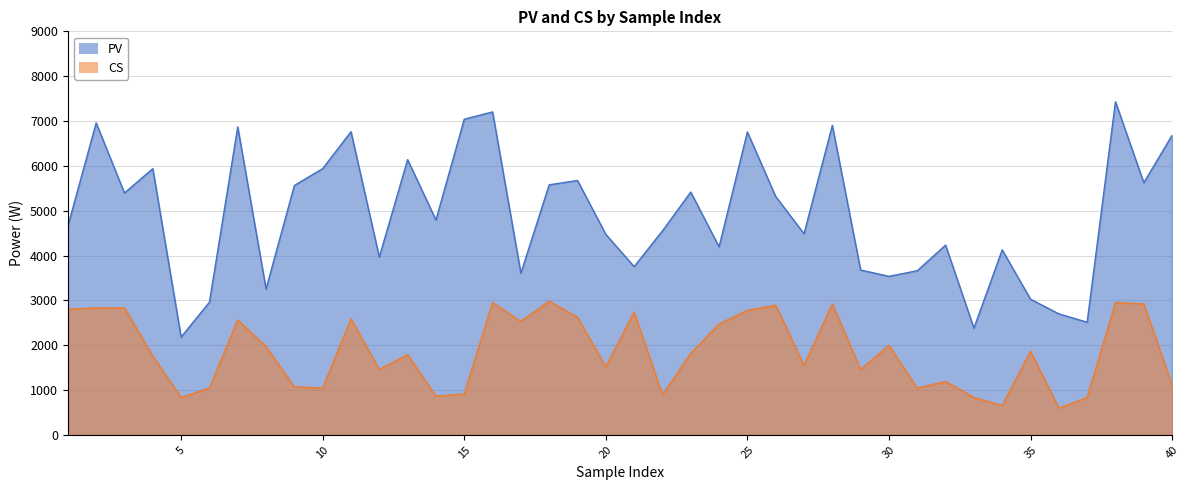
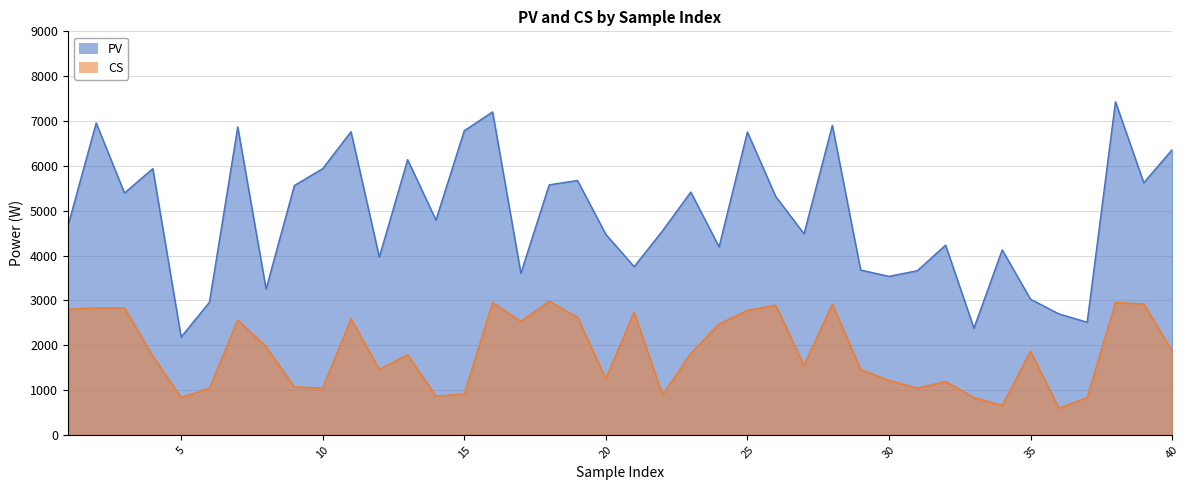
PV, 15: 7000 -> 6800
CS, 20: 1500 -> 1300
CS, 30: 2000 -> 1200
PV, 40: 6700 -> 6400
CS, 40: 1100 -> 1900
